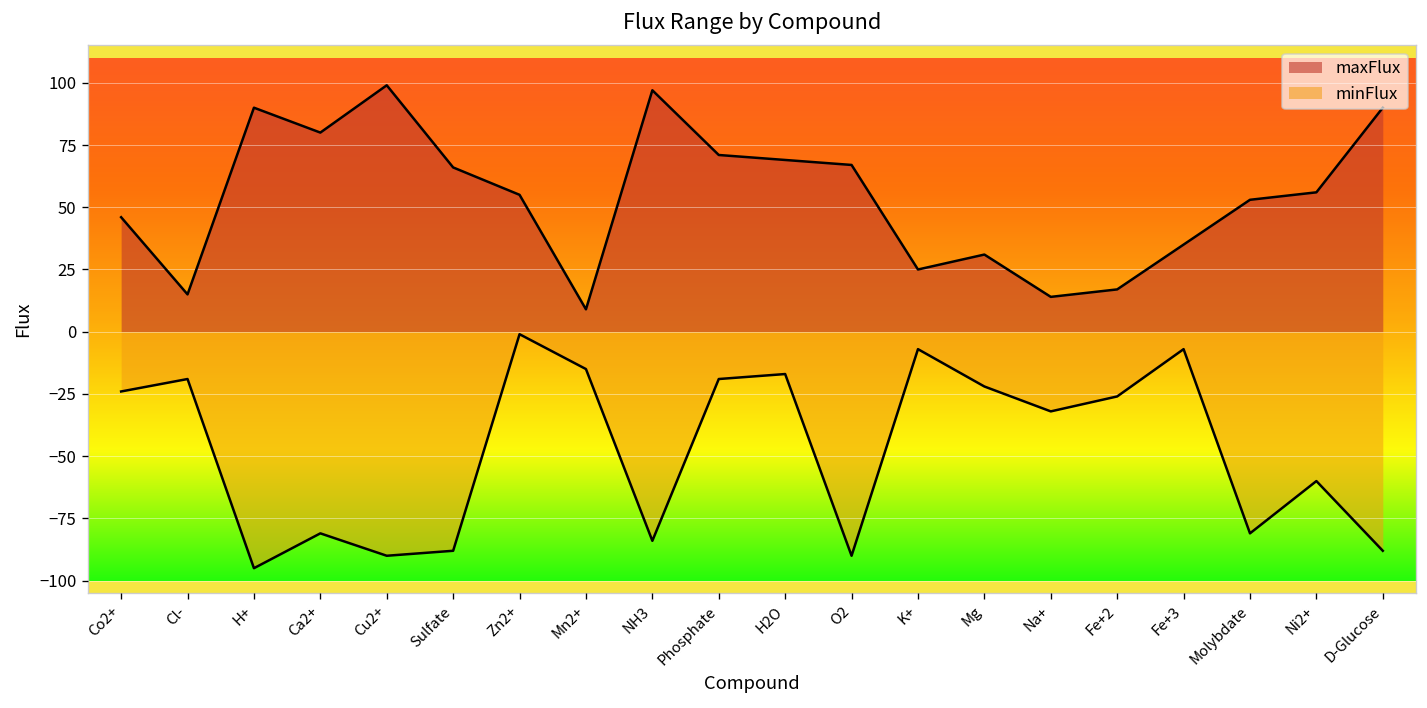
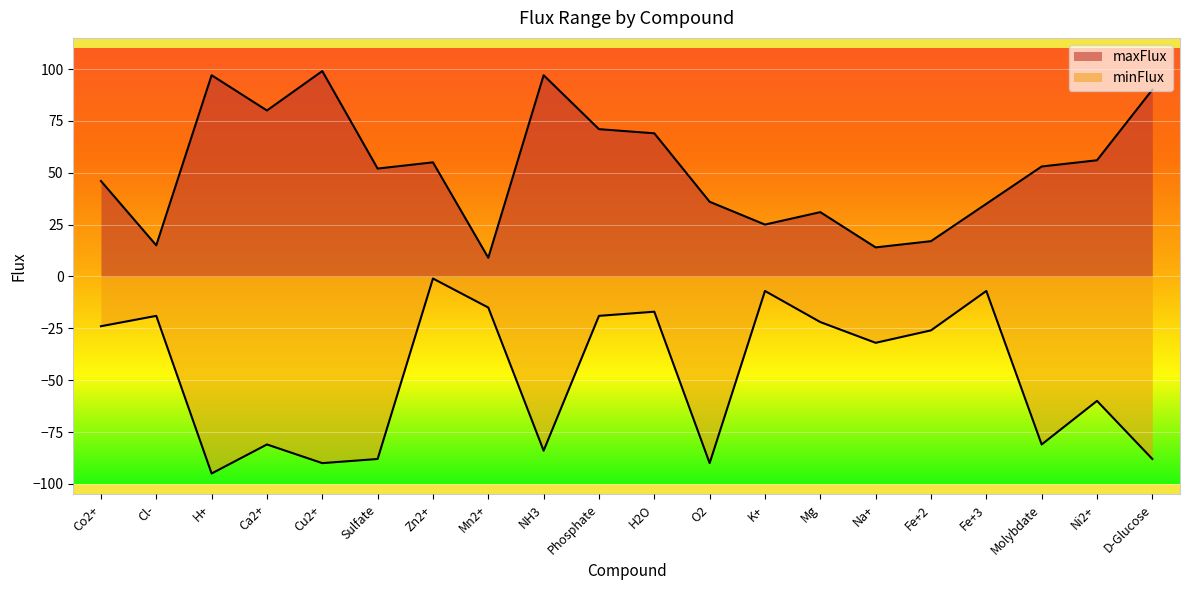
maxFlux, H+: 90 -> 97
maxFlux, Sulfate: 66 -> 52
maxFlux, O2: 67 -> 36
